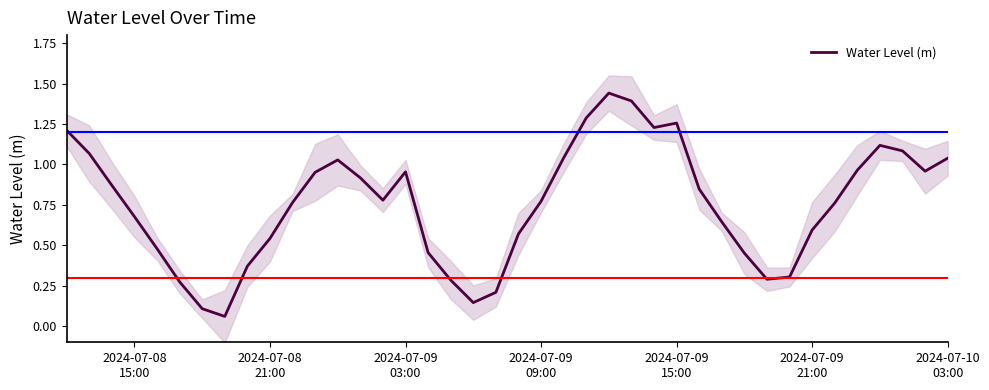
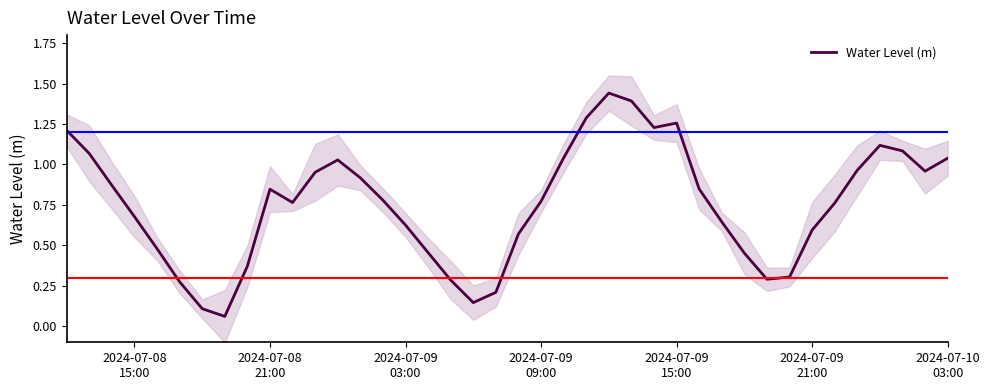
Water Level (m), 2024-07-08 21:00: 0.54 -> 0.85
Water Level (m), 2024-07-09 03:00: 0.95 -> 0.62
